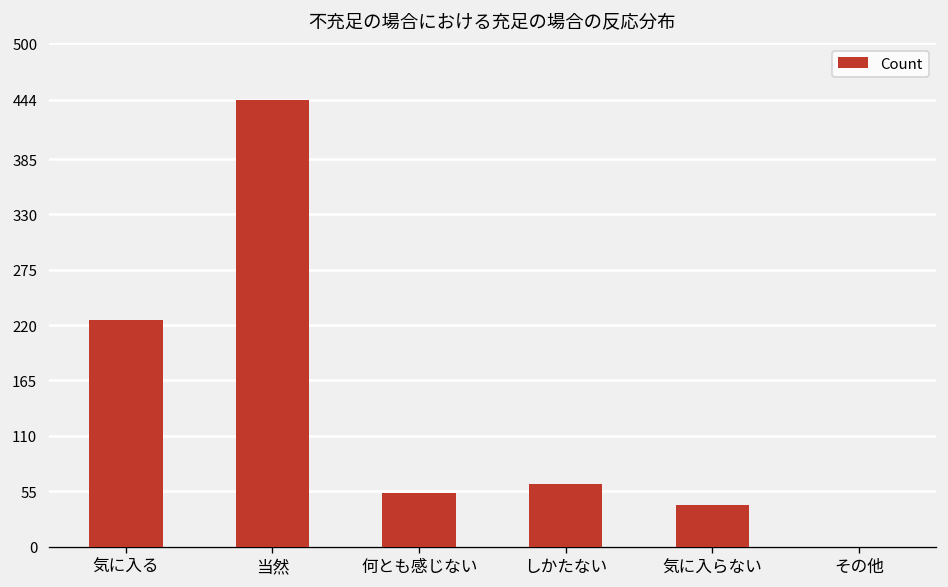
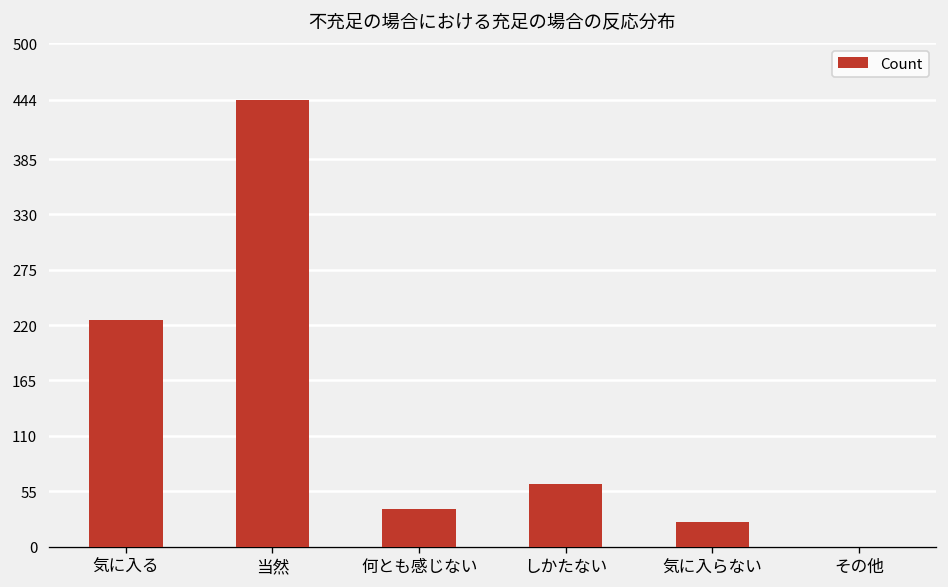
何とも感じない: 50 -> 40
気に入らない: 40 -> 20
